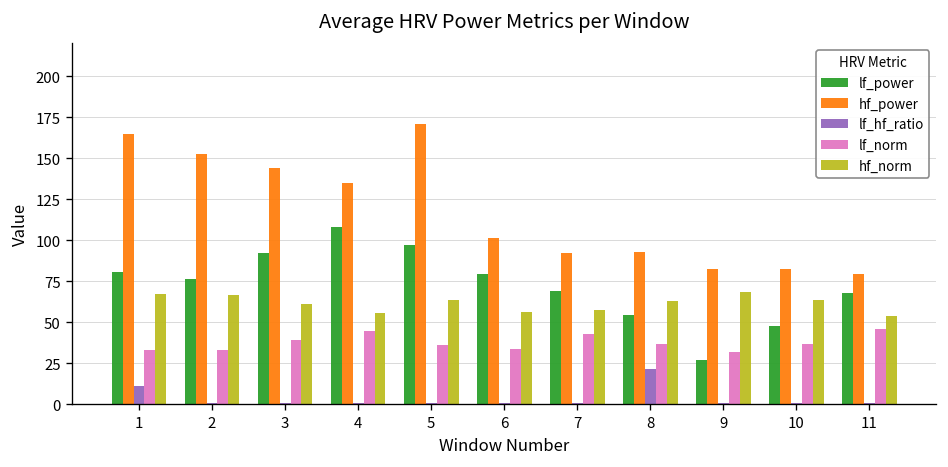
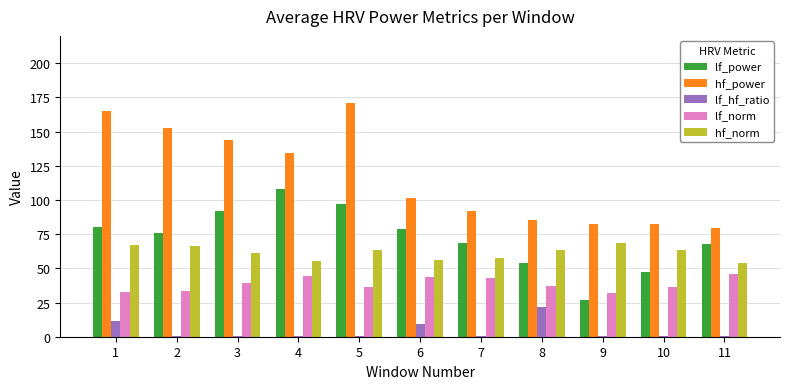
lf_hf_ratio, 6: 1 -> 10
lf_norm, 6: 34 -> 44
hf_power, 8: 93 -> 85
